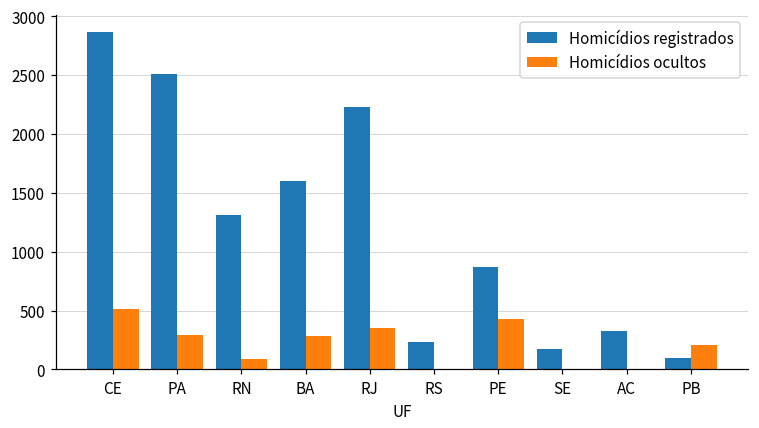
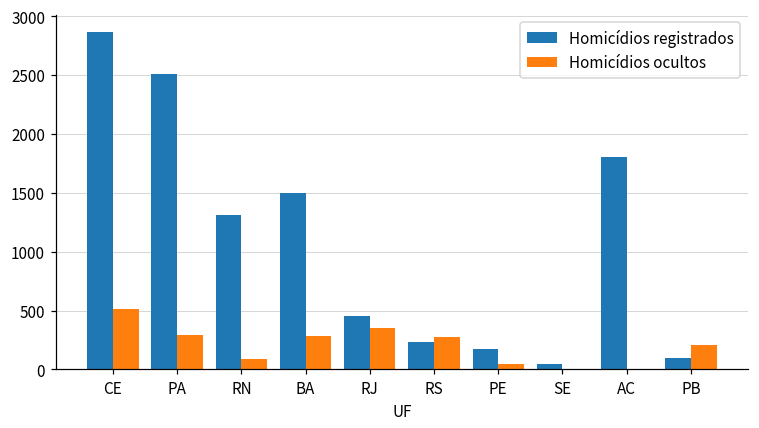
Homicídios registrados, BA: 1600 -> 1500
Homicídios registrados, RJ: 2230 -> 450
Homicídios ocultos, RS: 0 -> 280
Homicídios registrados, PE: 870 -> 170
Homicídios ocultos, PE: 430 -> 40
Homicídios registrados, SE: 170 -> 50
Homicídios registrados, AC: 320 -> 1810
